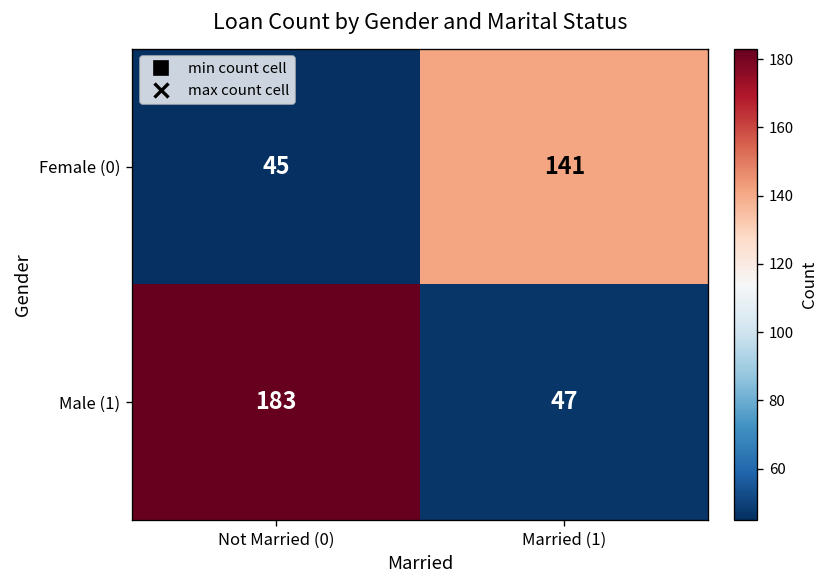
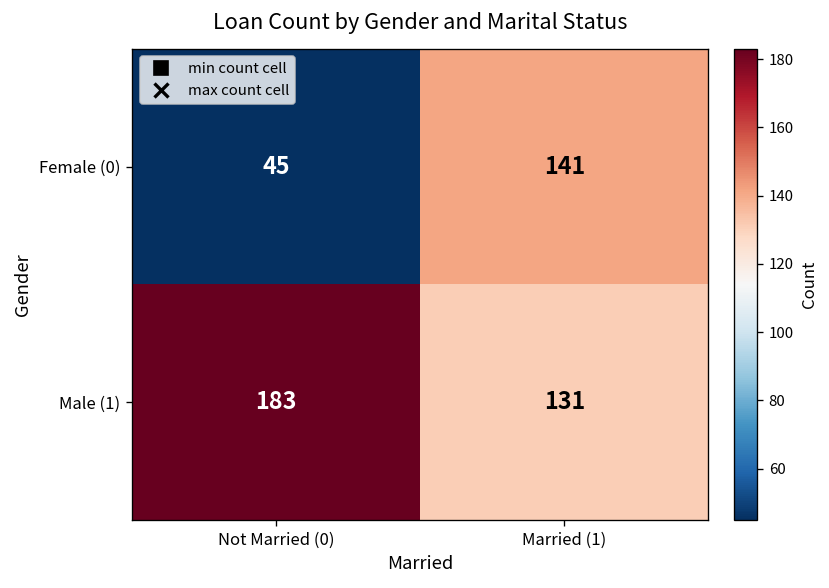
Male (1), Married (1): 47 -> 131
